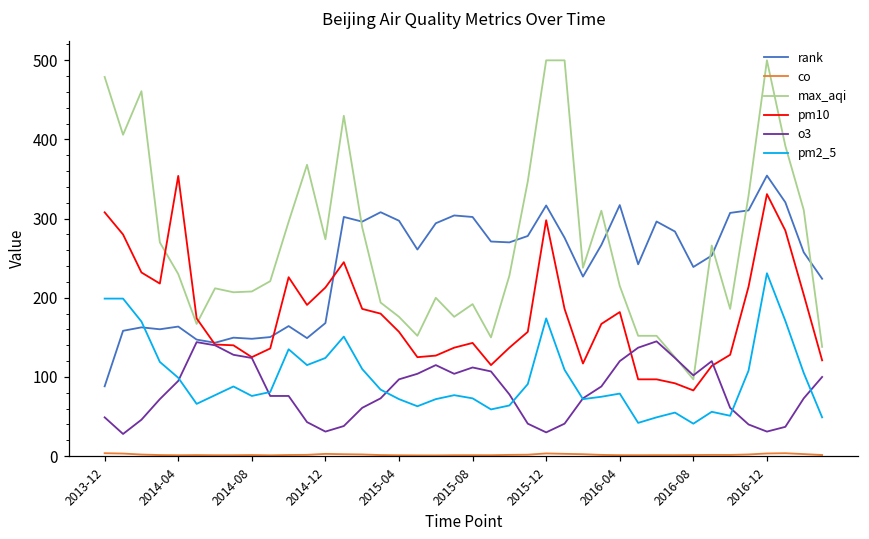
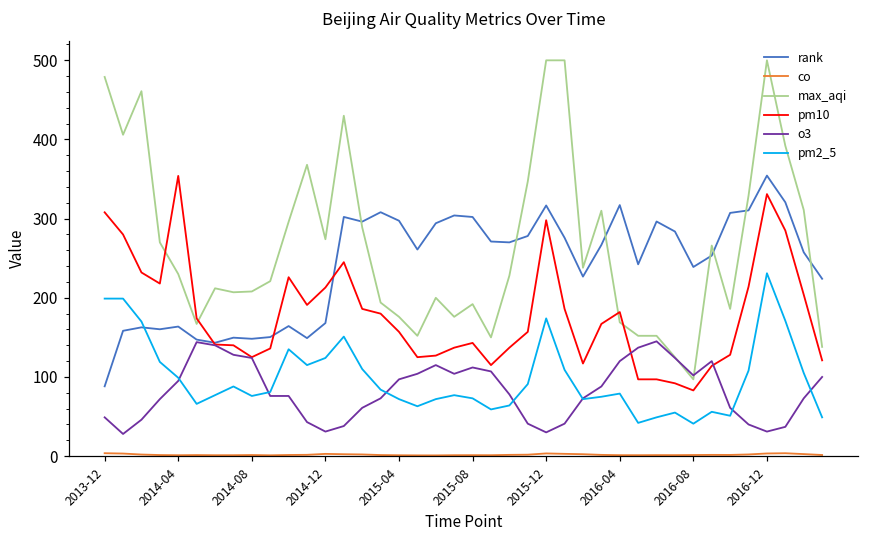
max_aqi, 2016-04: 220 -> 170
